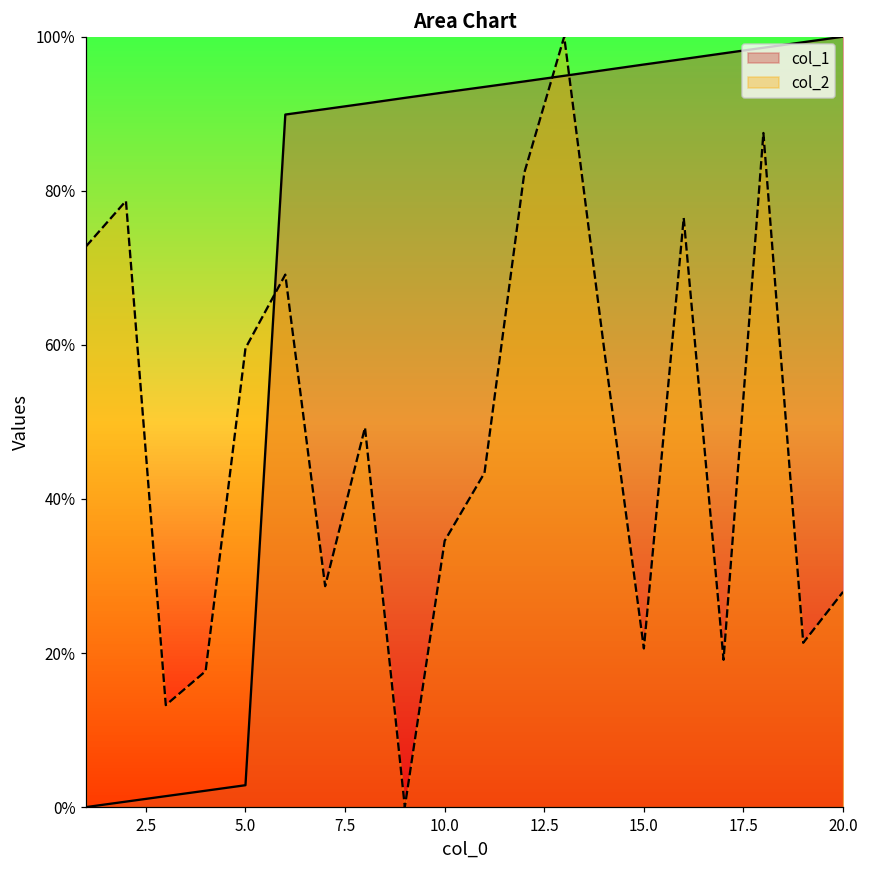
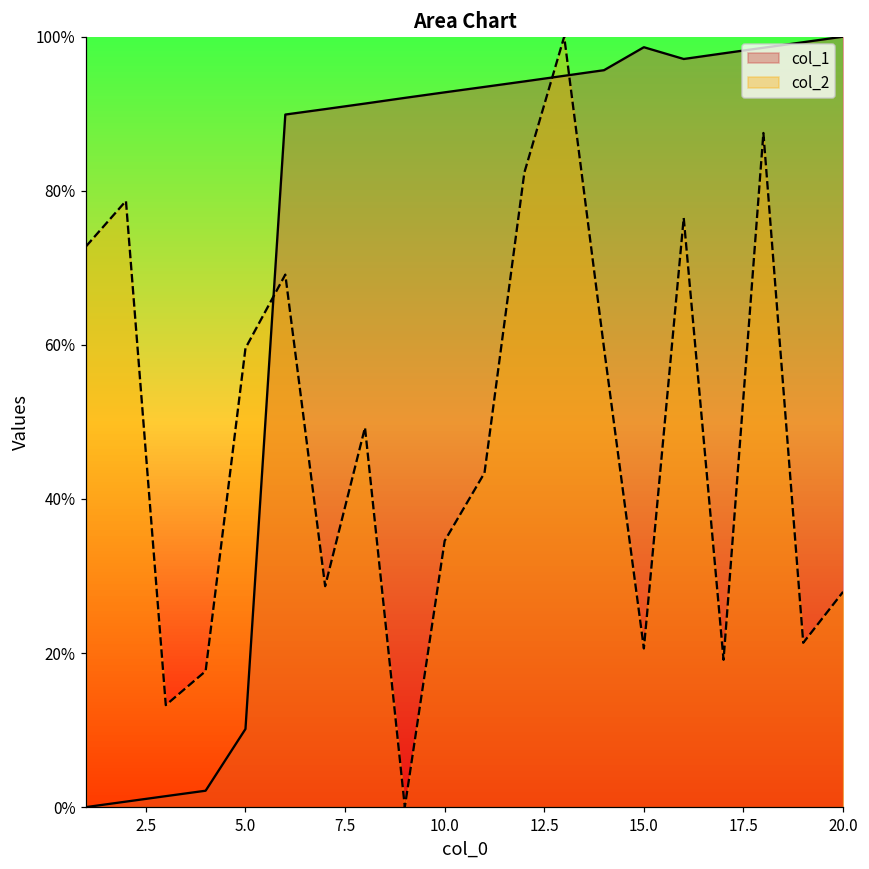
col_1, 5.0: 3% -> 10%
col_1, 15.0: 96% -> 99%
